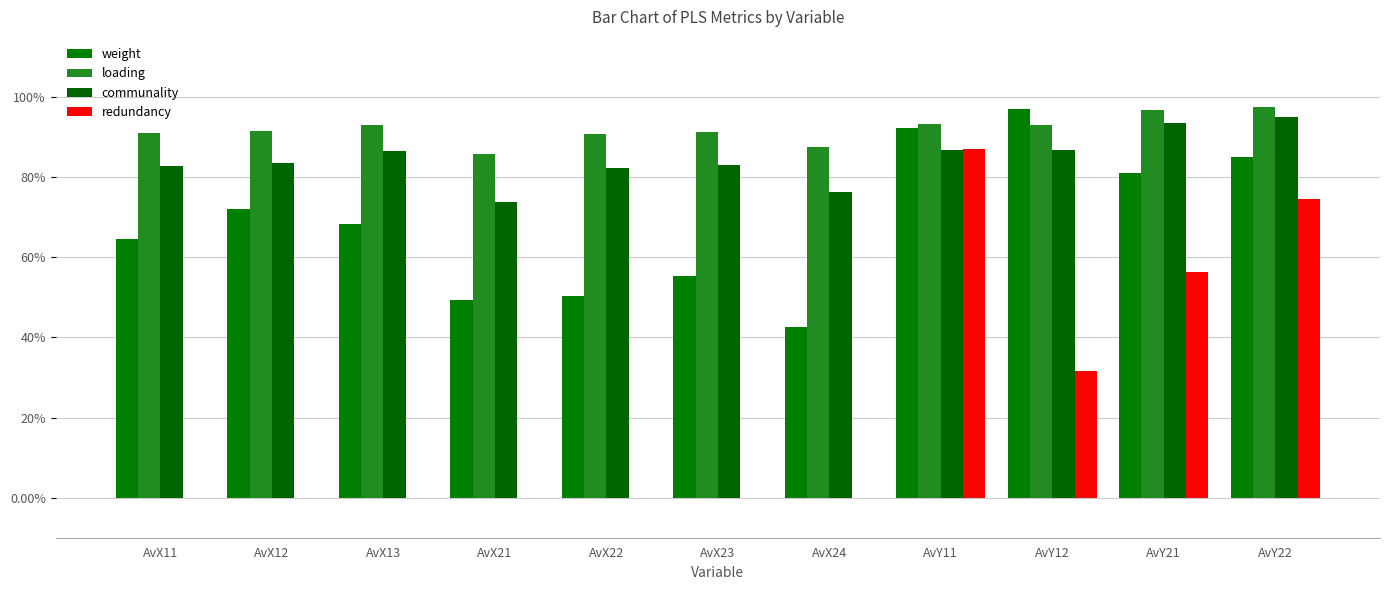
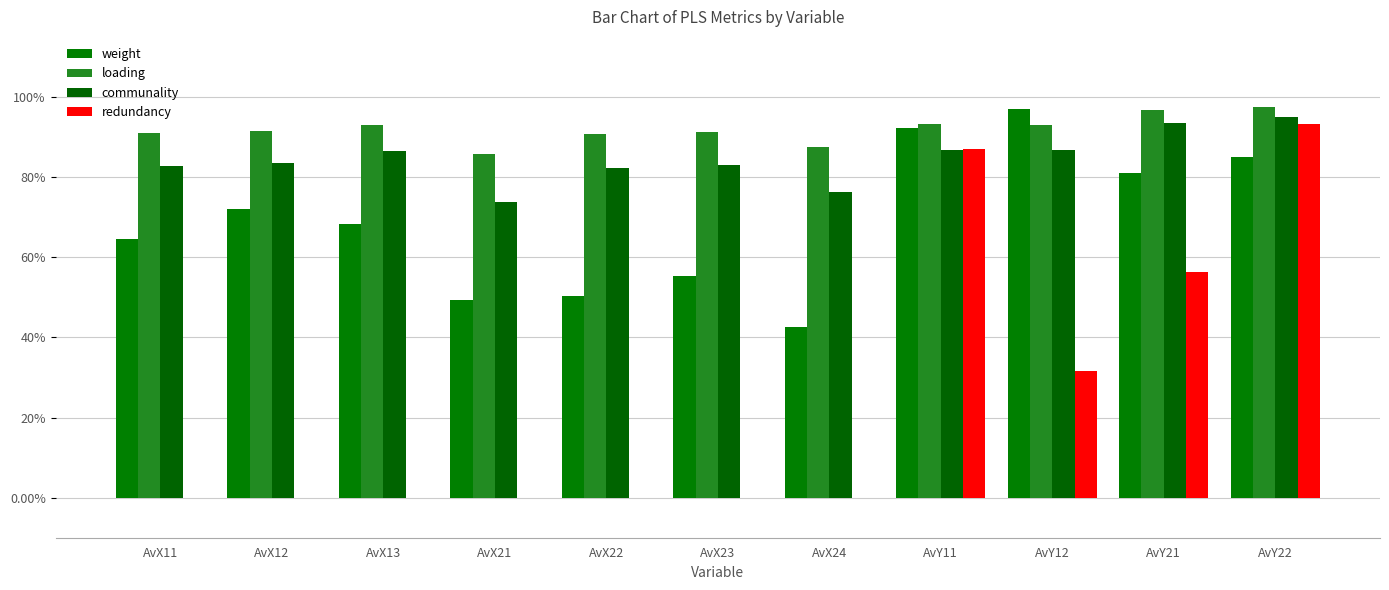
redundancy, AvY22: 74% -> 93%
